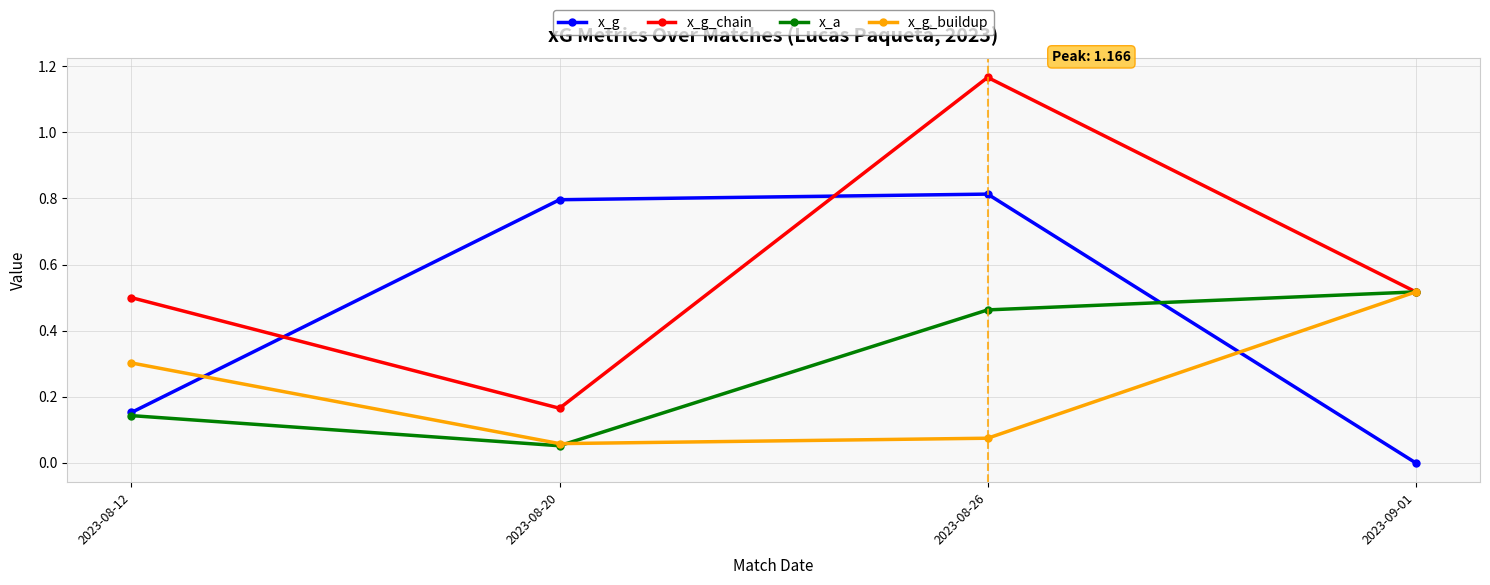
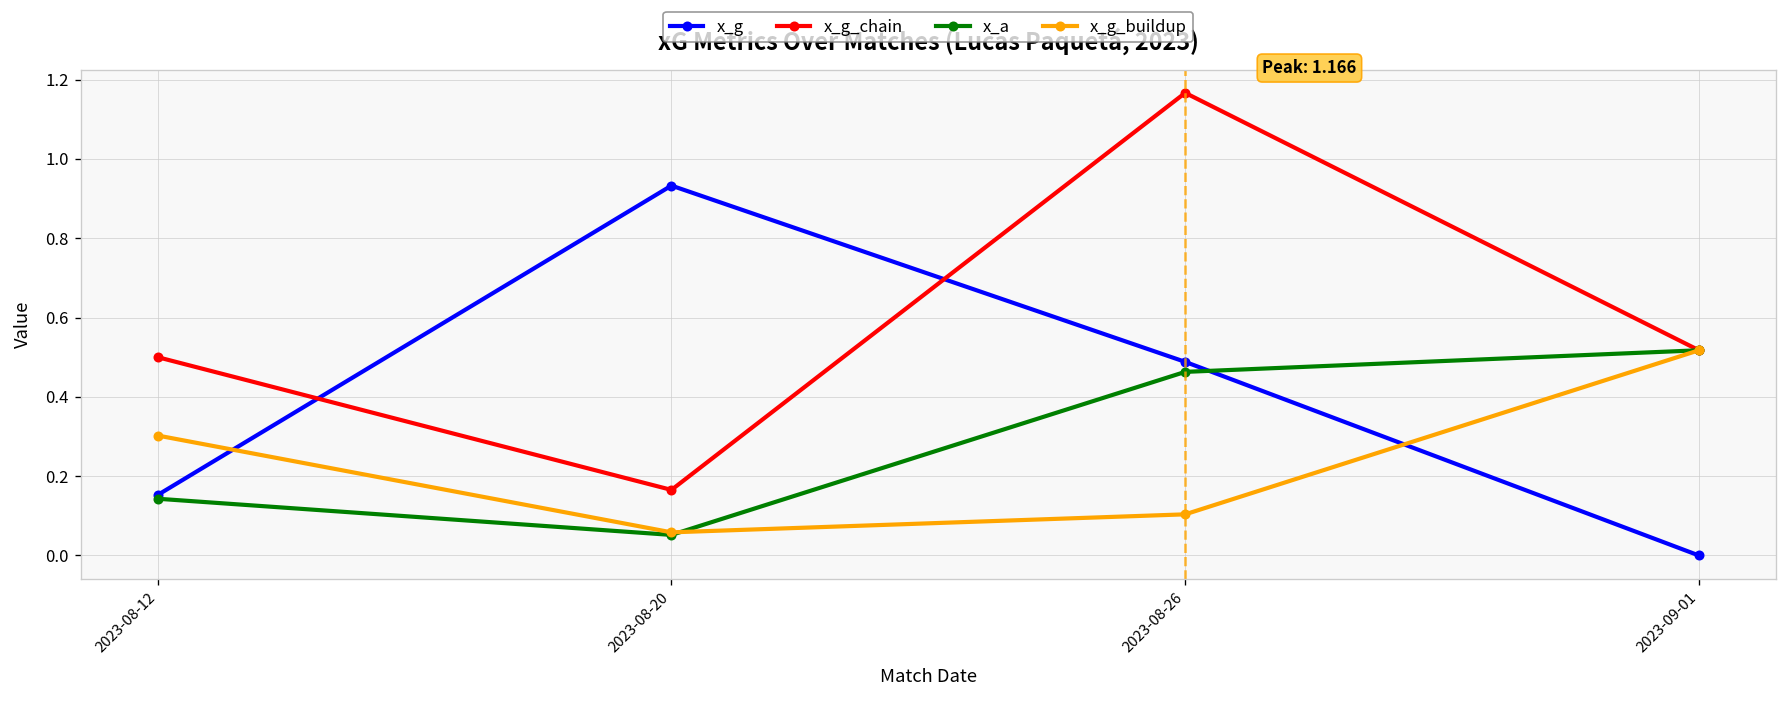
x_g, 2023-08-20: 0.80 -> 0.93
x_g, 2023-08-26: 0.81 -> 0.49
x_g_buildup, 2023-08-26: 0.07 -> 0.10
